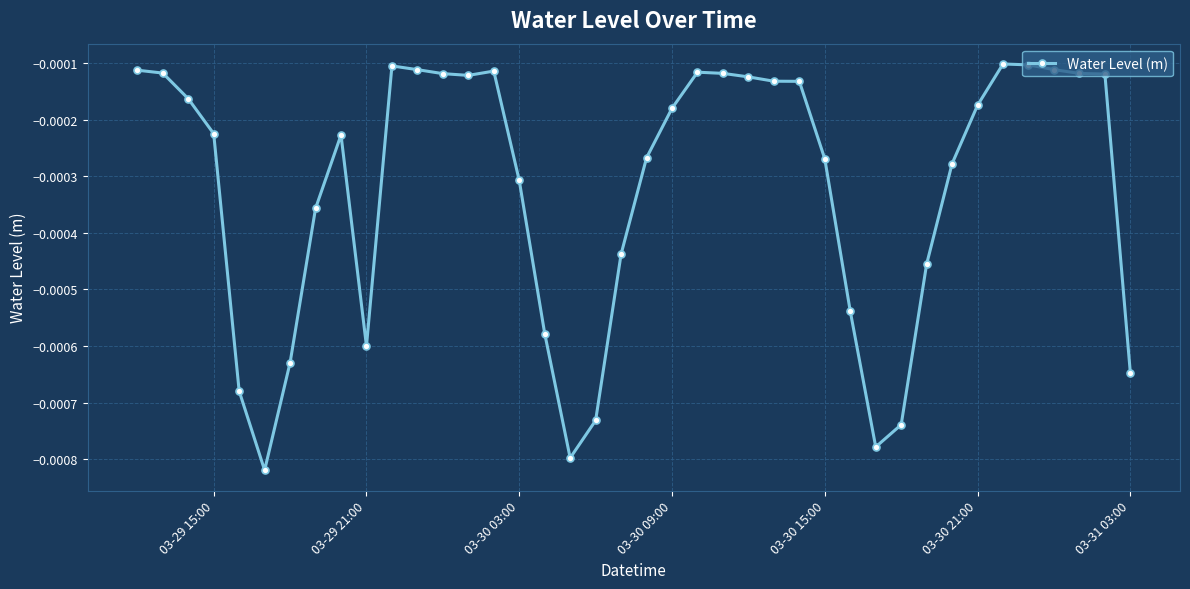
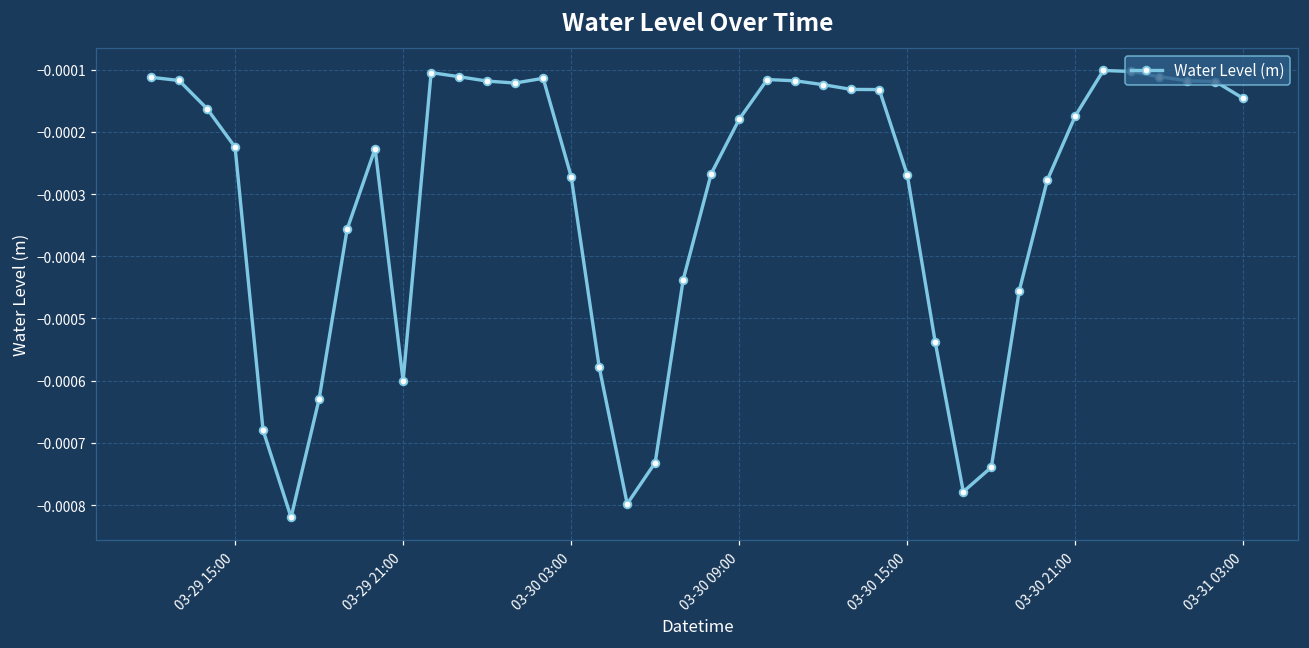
03-30 03:00: -0.00031 -> -0.00027
03-31 03:00: -0.00065 -> -0.00015
